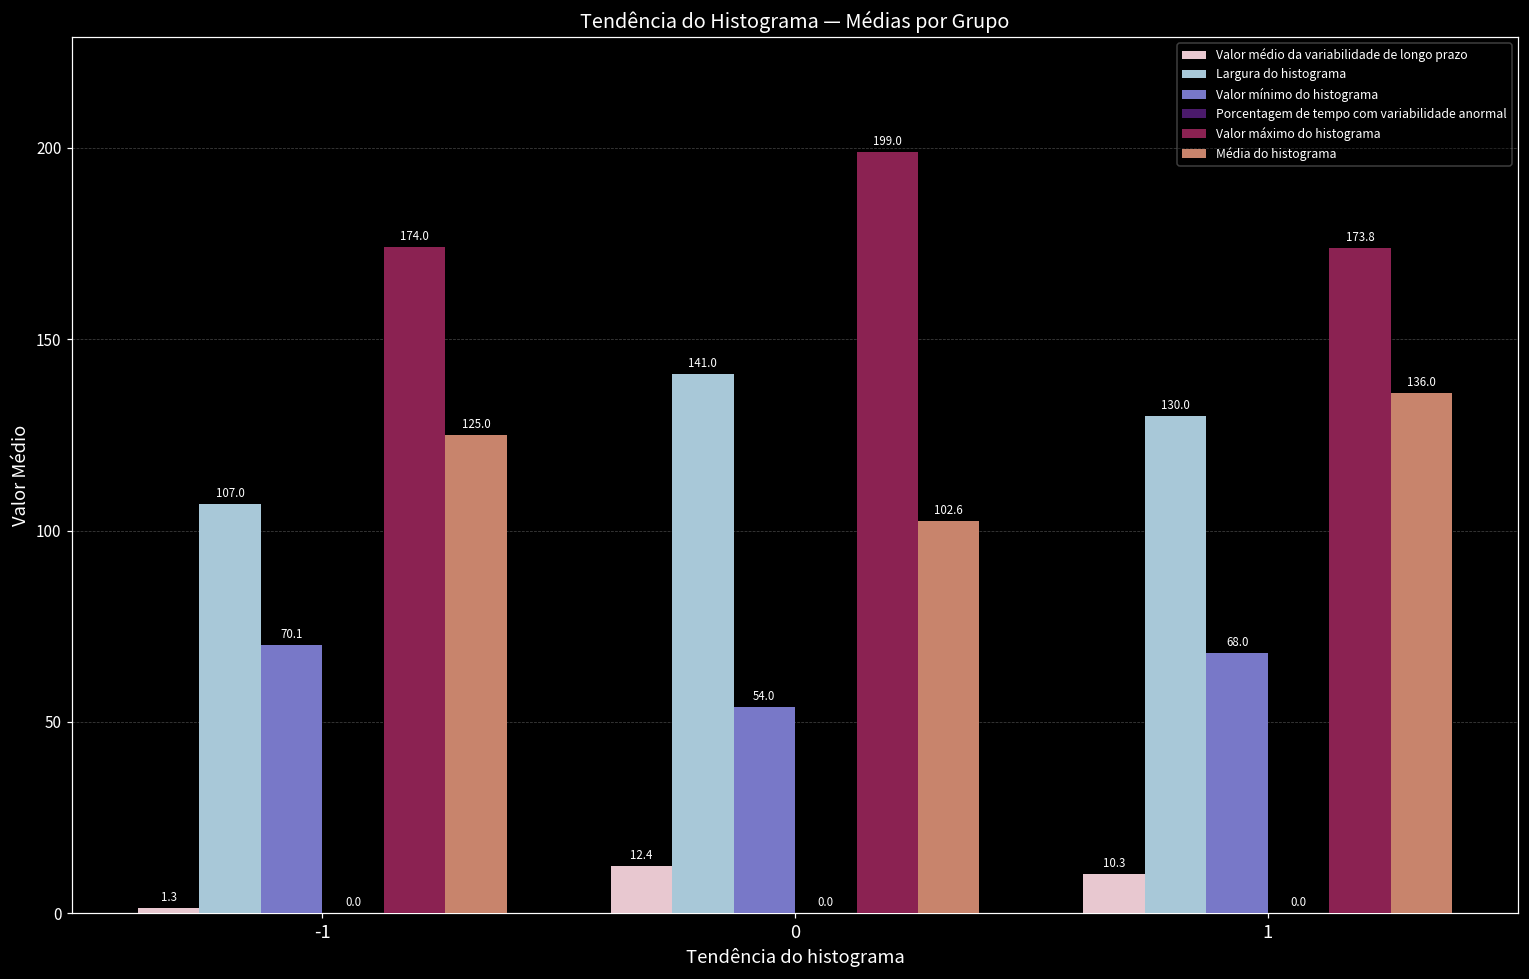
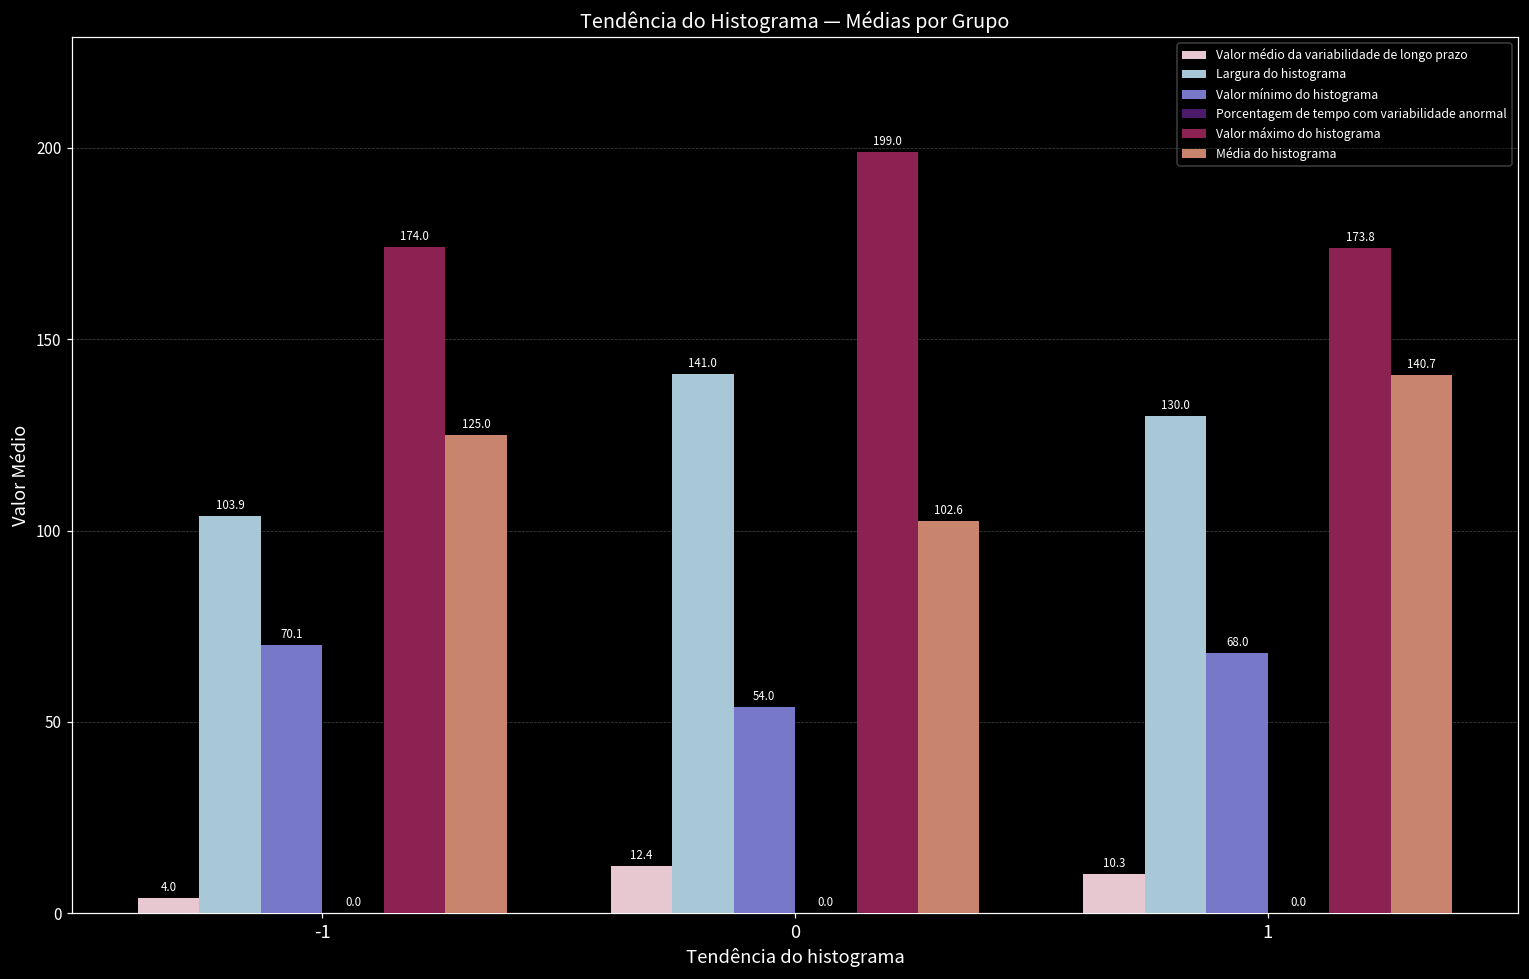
Valor médio da variabilidade de longo prazo, -1: 1.3 -> 4.0
Largura do histograma, -1: 107.0 -> 103.9
Média do histograma, 1: 136.0 -> 140.7
